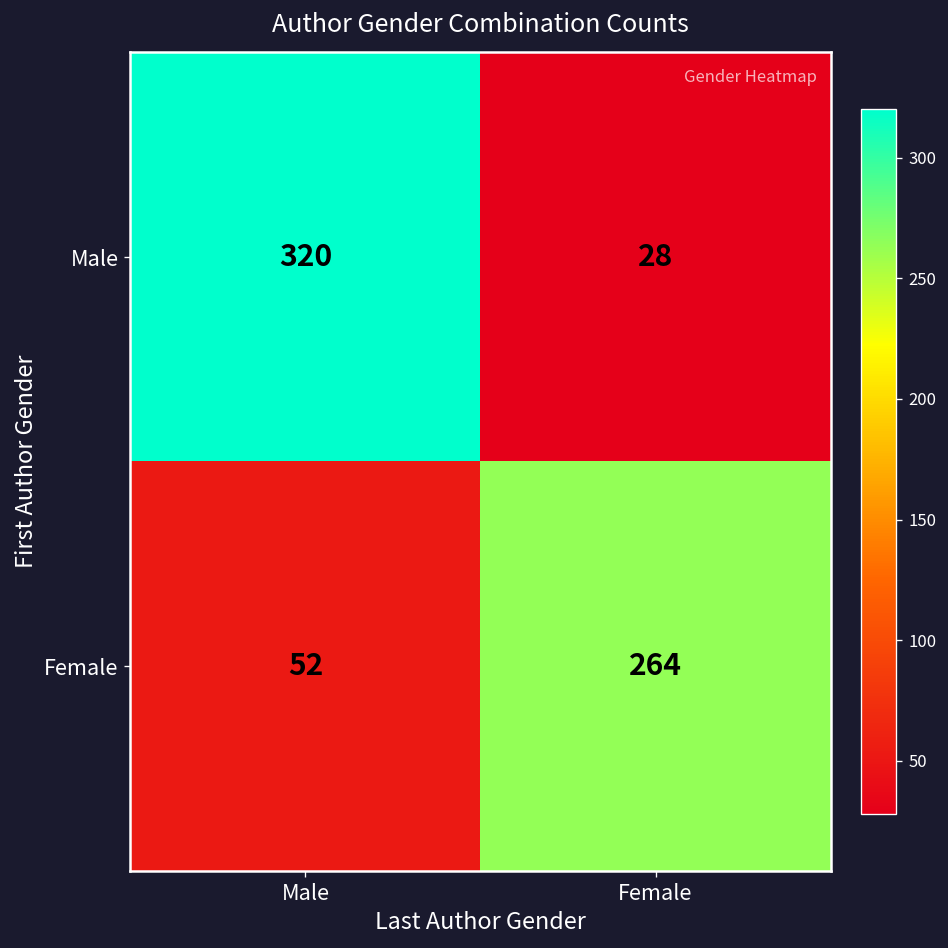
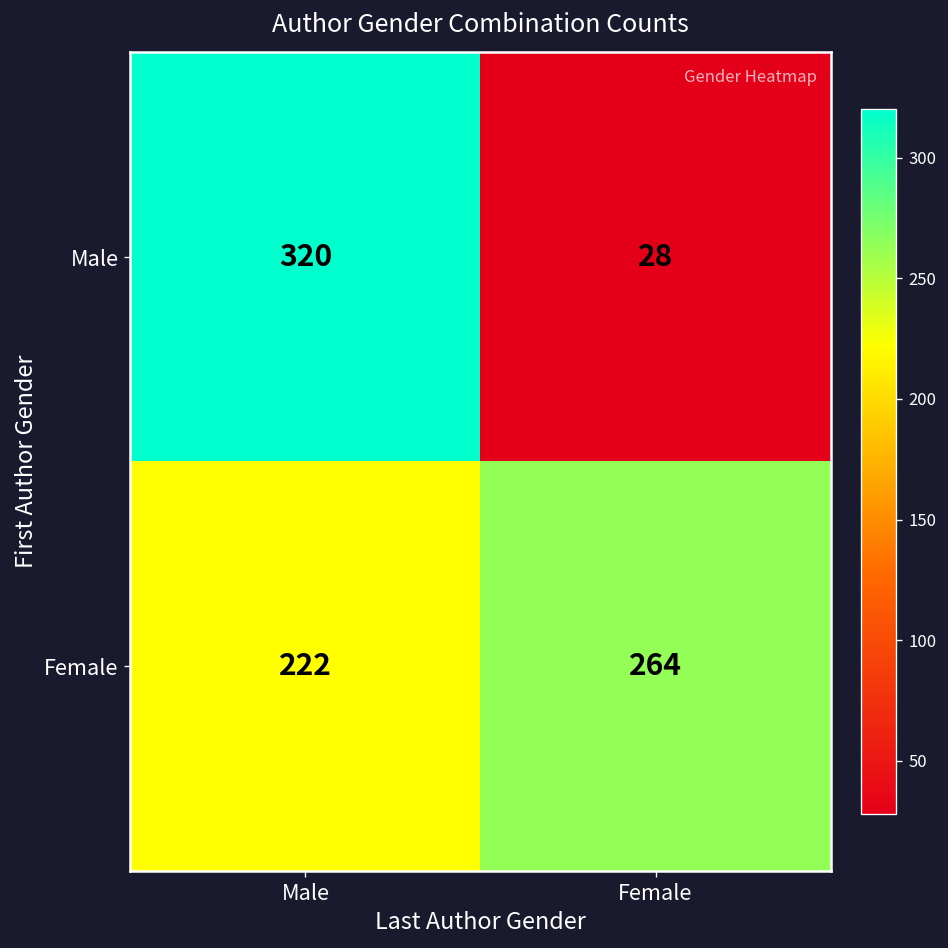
Female, Male: 52 -> 222
